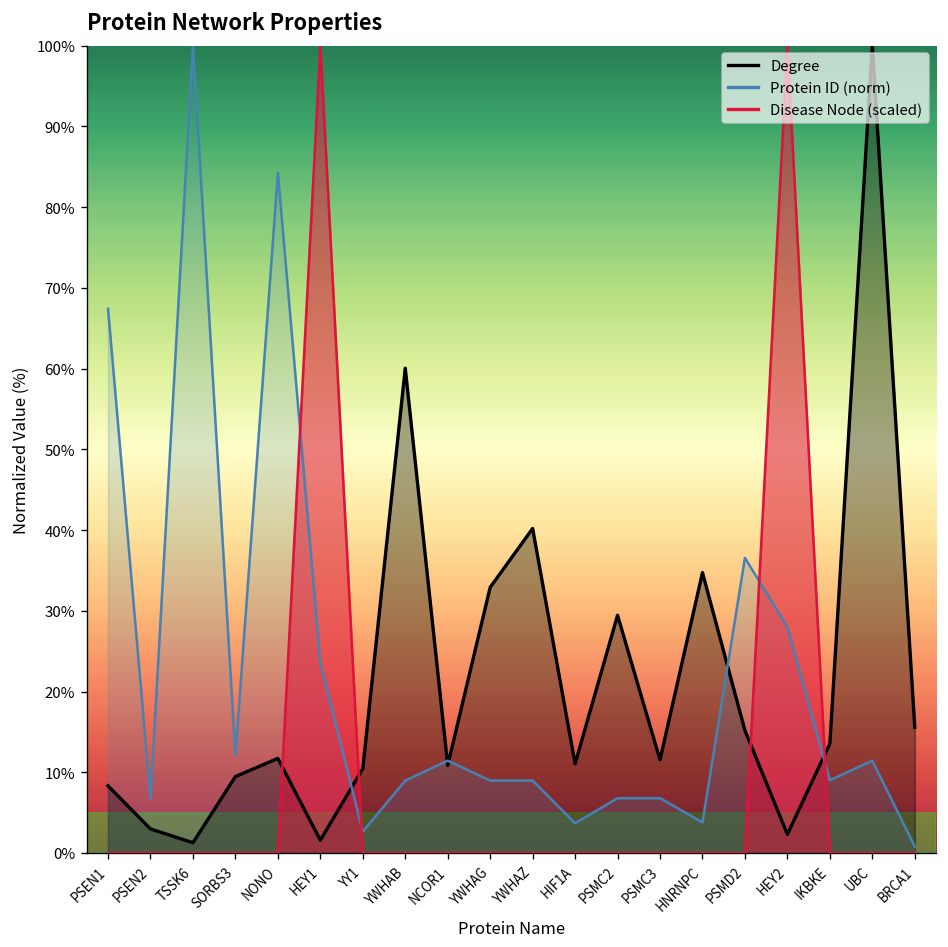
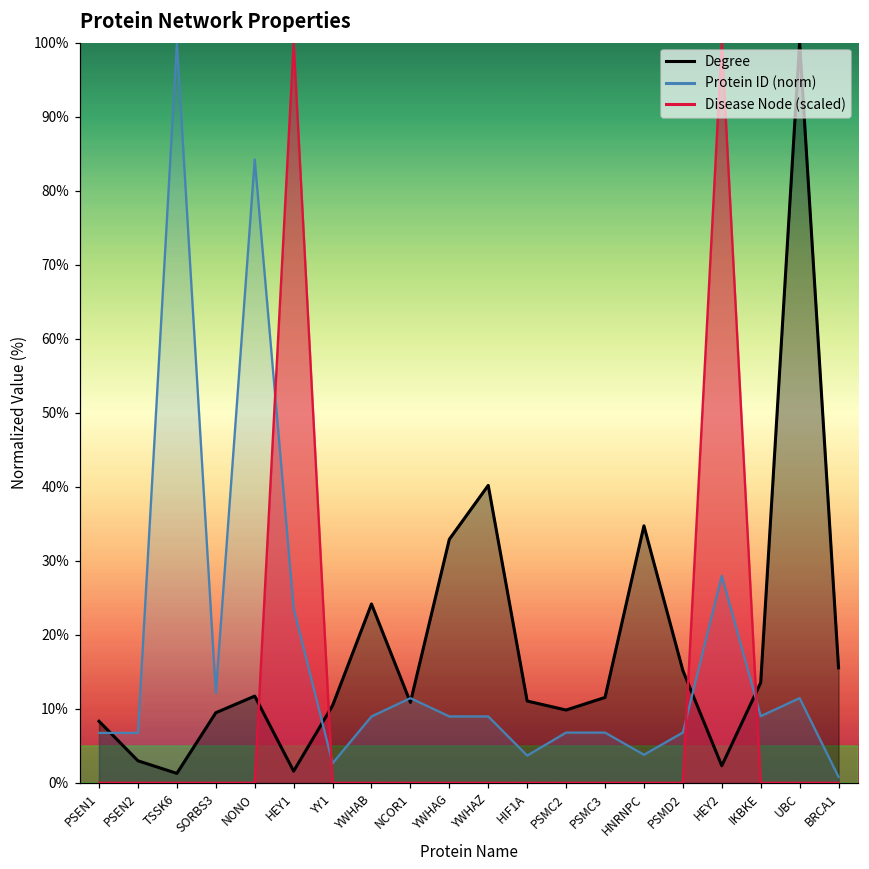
Protein ID (norm), PSEN1: 67% -> 7%
Degree, YWHAB: 60% -> 24%
Degree, PSMC2: 29% -> 10%
Protein ID (norm), PSMD2: 37% -> 7%
